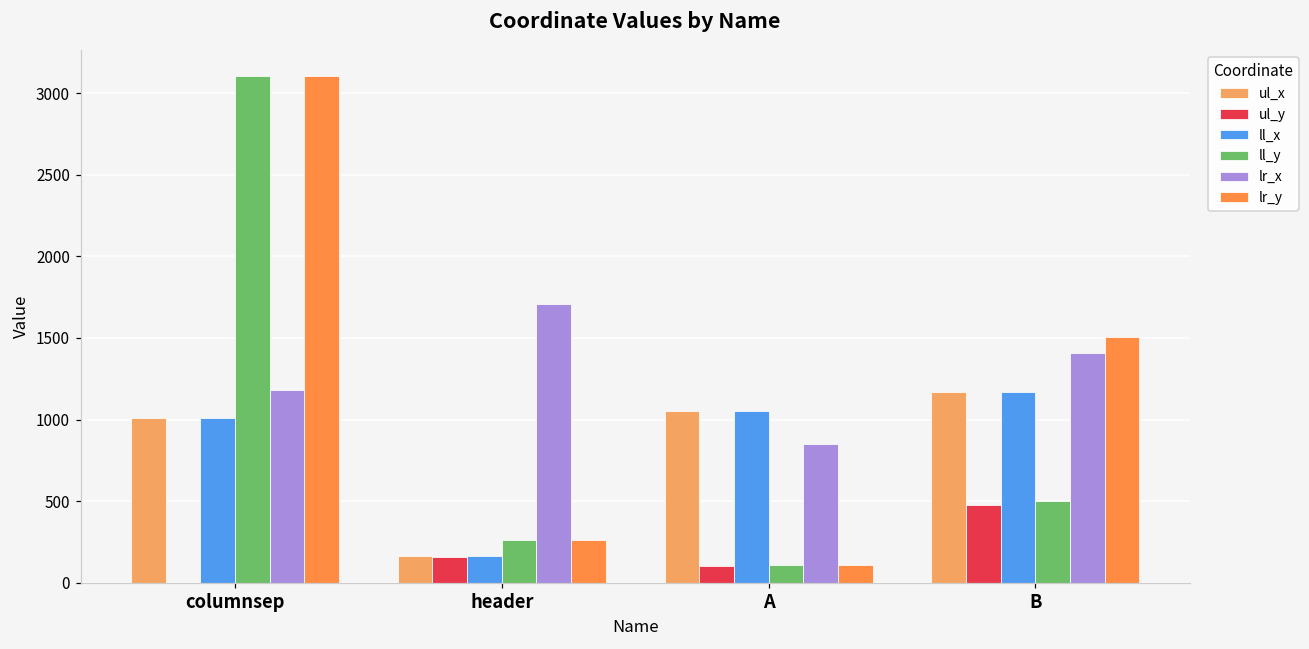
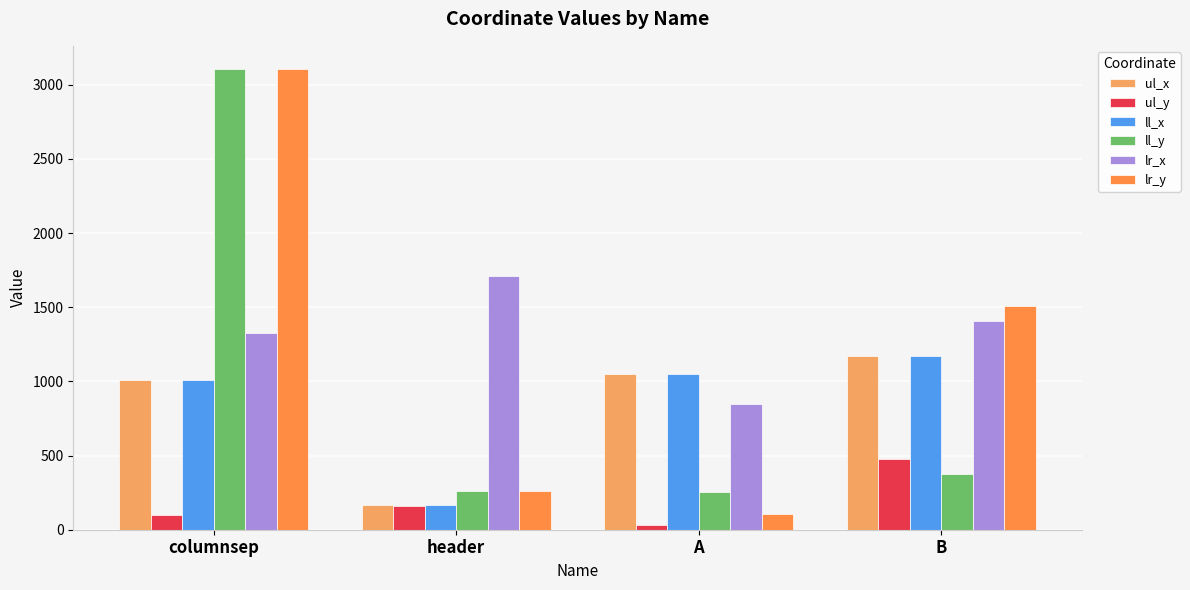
ul_y, columnsep: 0 -> 100
lr_x, columnsep: 1180 -> 1330
ul_y, A: 100 -> 30
ll_y, A: 110 -> 260
ll_y, B: 500 -> 380
